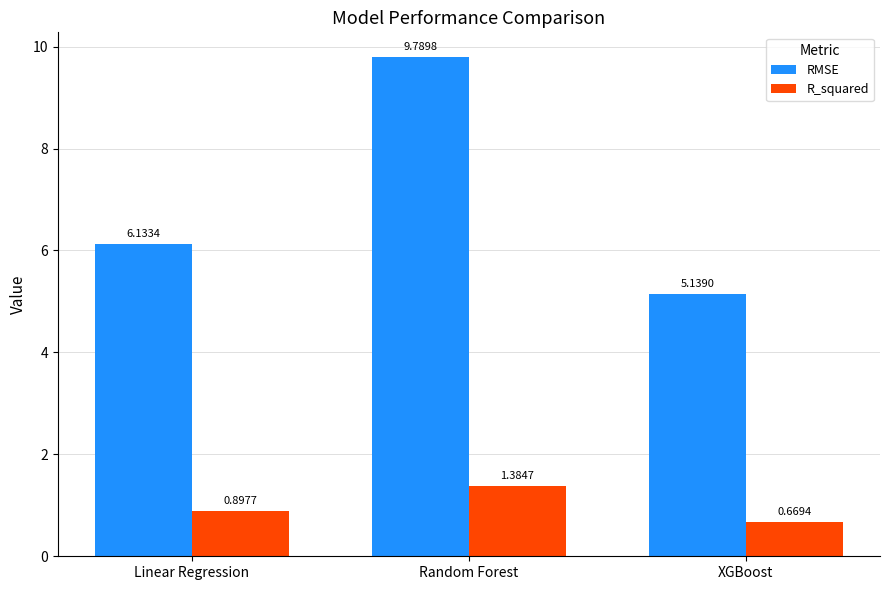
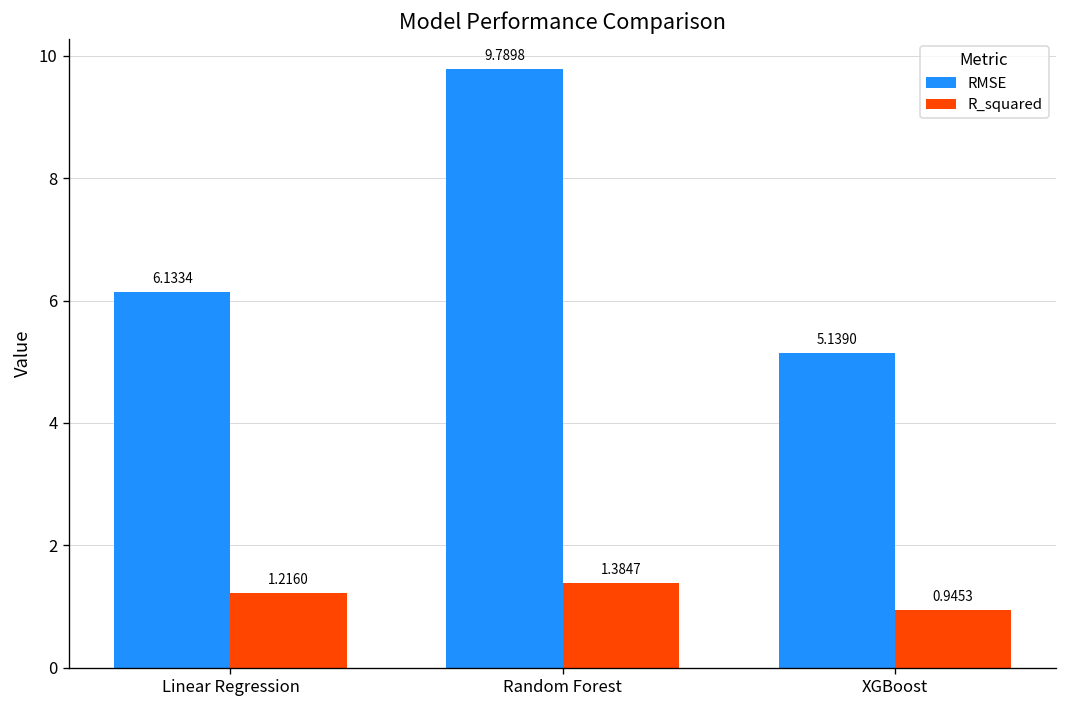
R_squared, Linear Regression: 0.8977 -> 1.2160
R_squared, XGBoost: 0.6694 -> 0.9453
